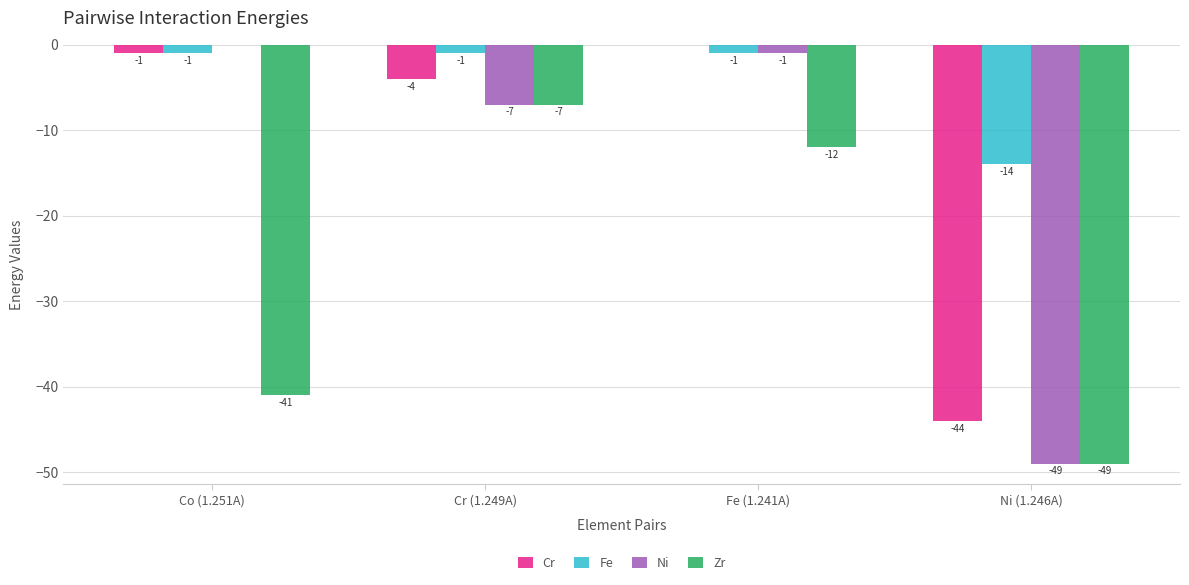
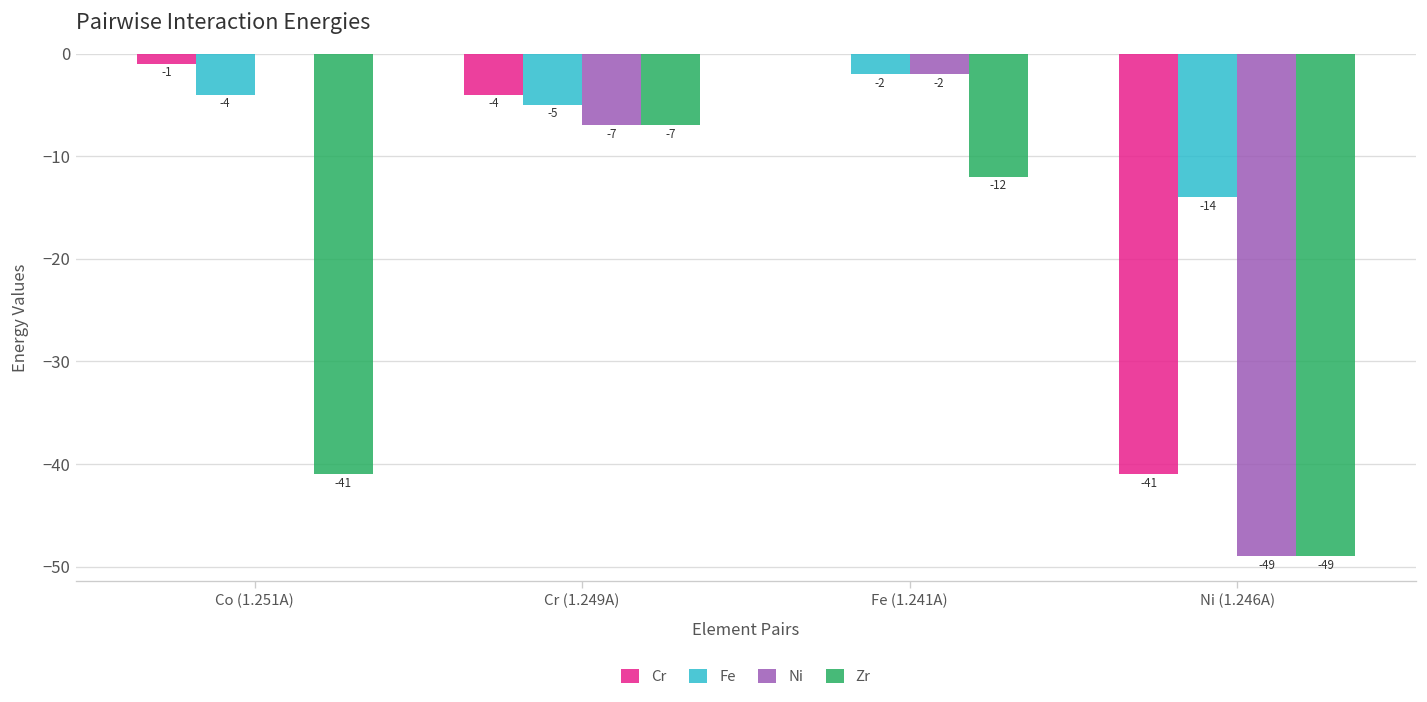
Fe, Co (1.251A): -1 -> -4
Fe, Cr (1.249A): -1 -> -5
Fe, Fe (1.241A): -1 -> -2
Ni, Fe (1.241A): -1 -> -2
Cr, Ni (1.246A): -44 -> -41
